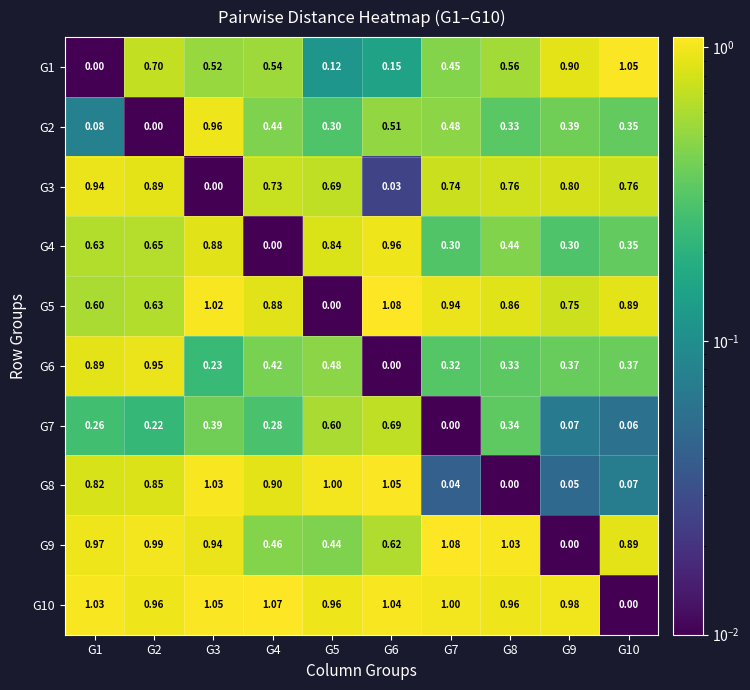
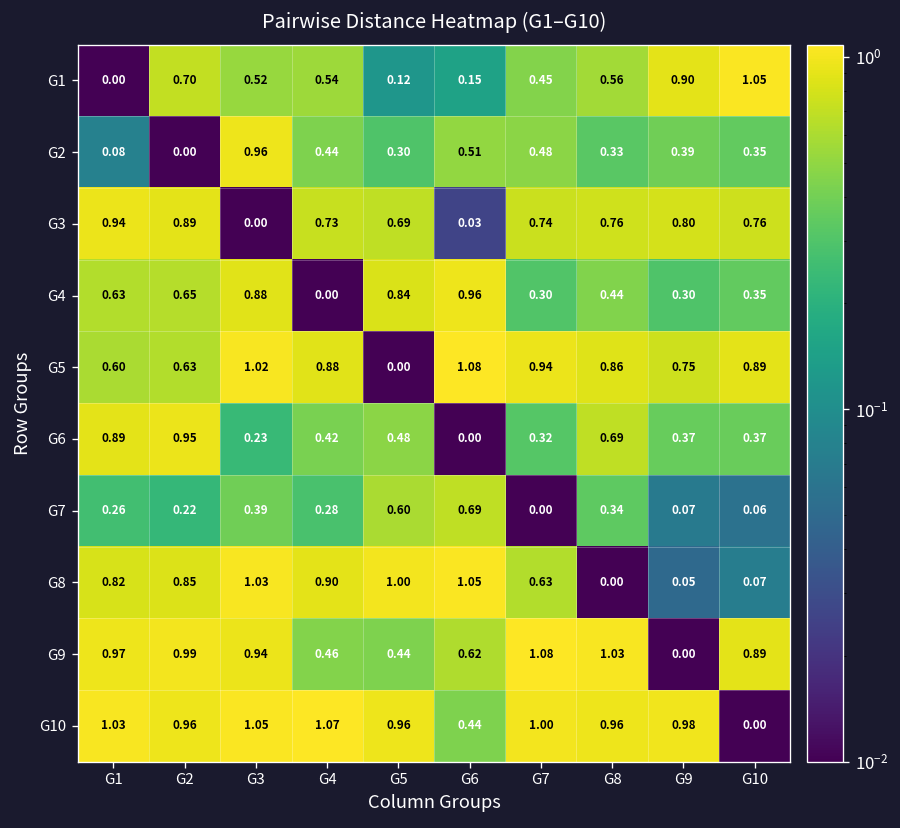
G6, G8: 0.33 -> 0.69
G8, G7: 0.04 -> 0.63
G10, G6: 1.04 -> 0.44
